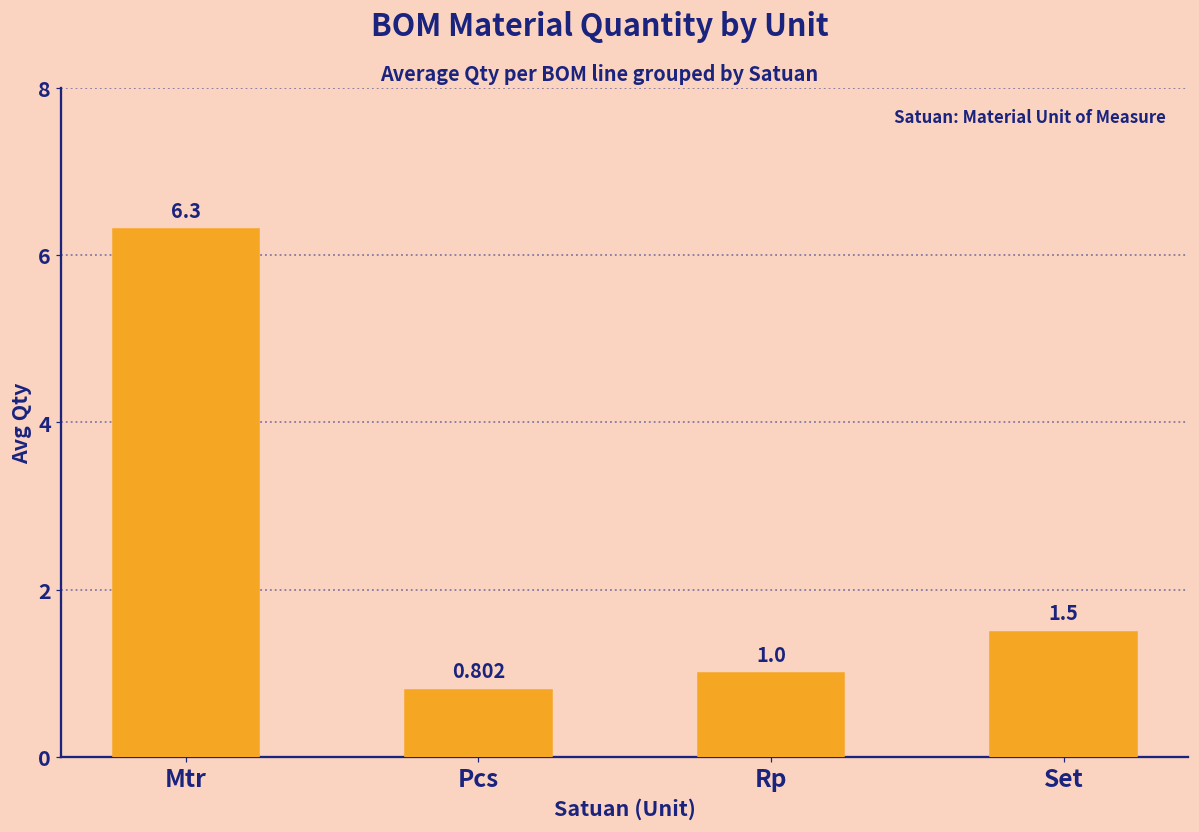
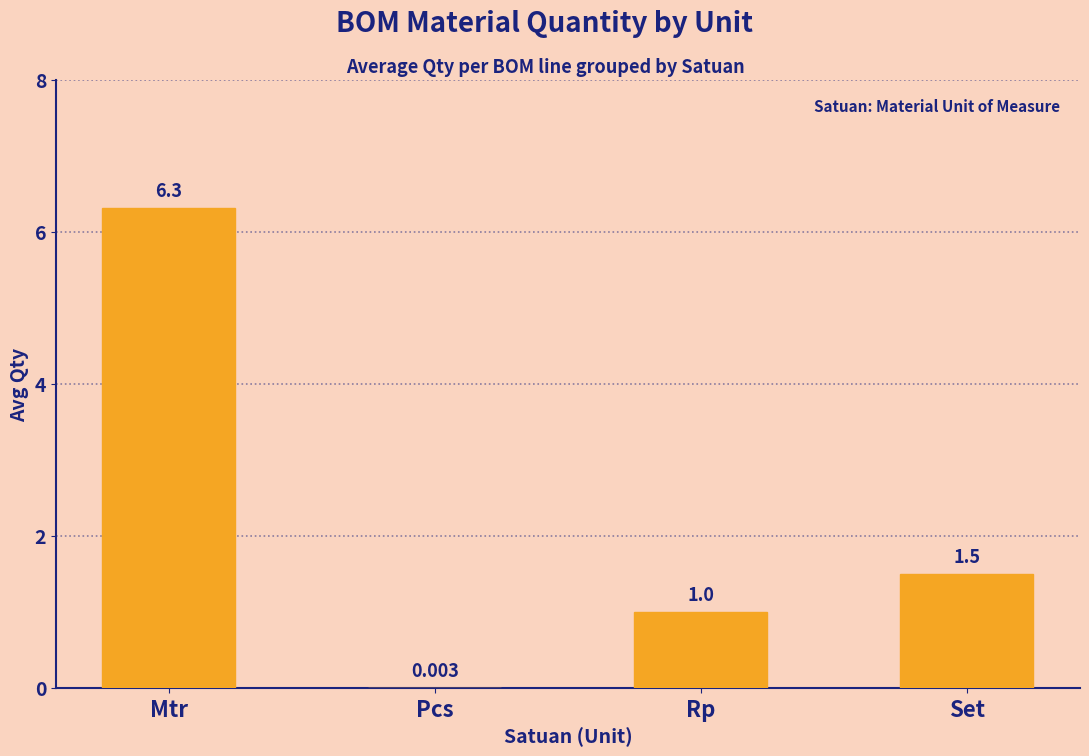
Pcs: 0.802 -> 0.003
